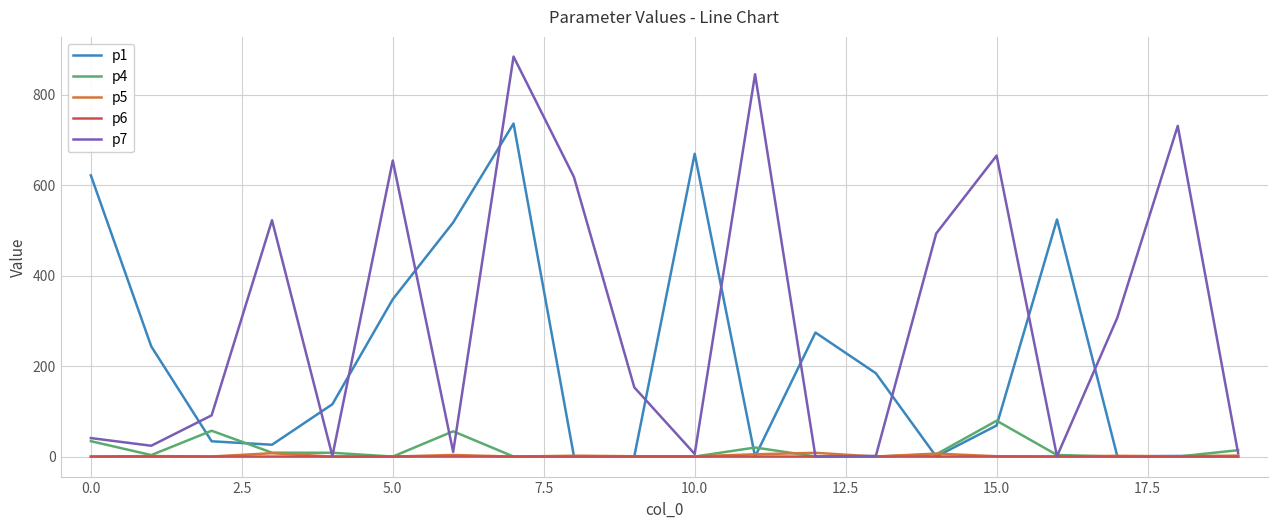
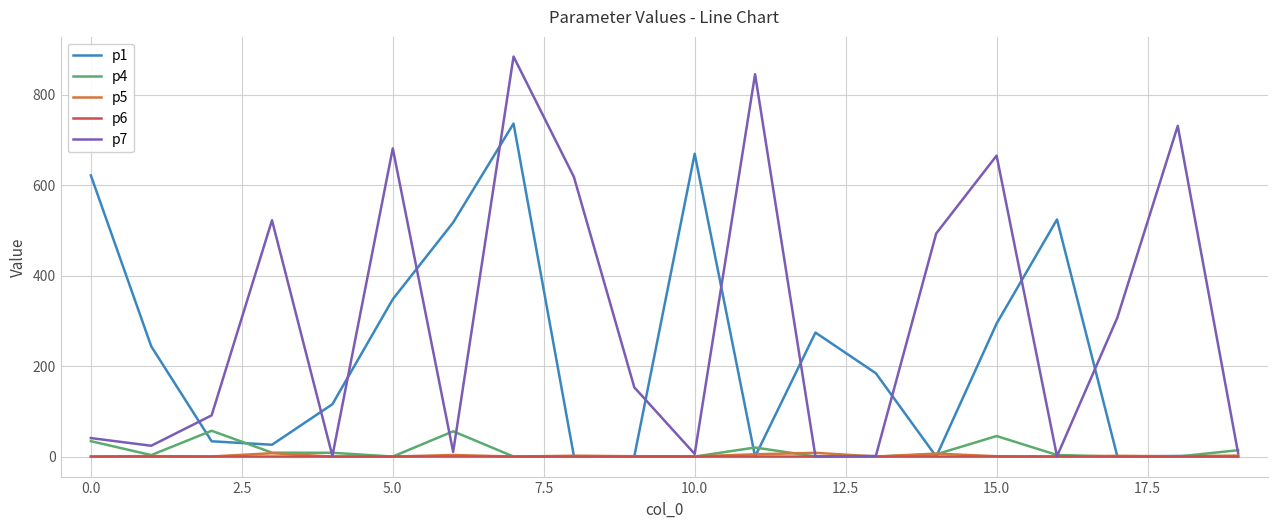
p7, 5.0: 650 -> 680
p1, 15.0: 70 -> 290
p4, 15.0: 80 -> 50
